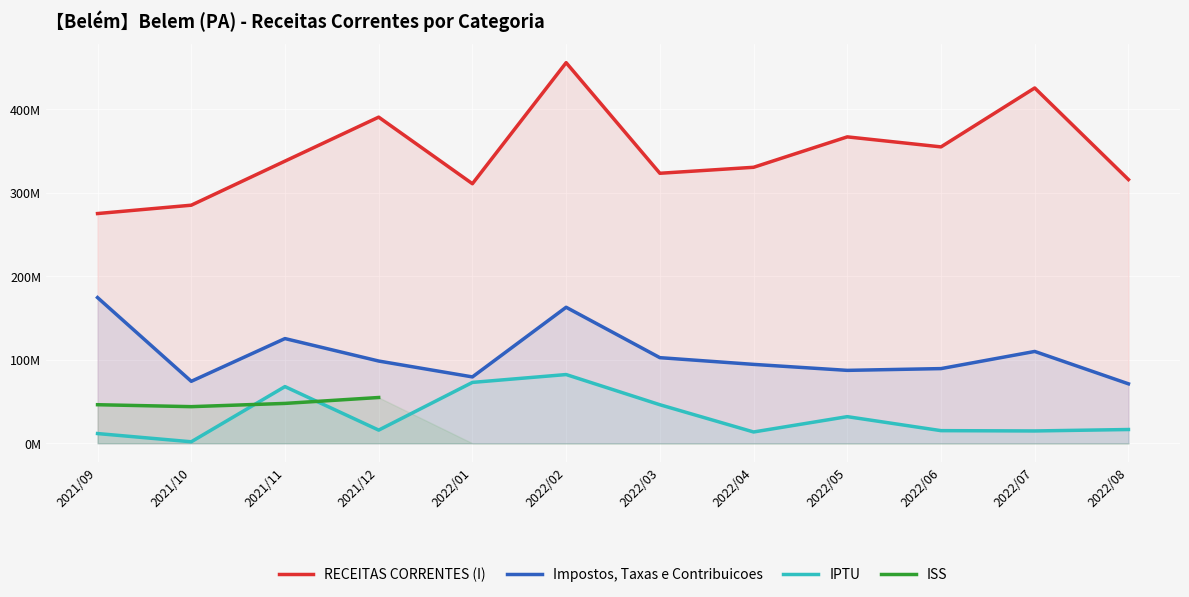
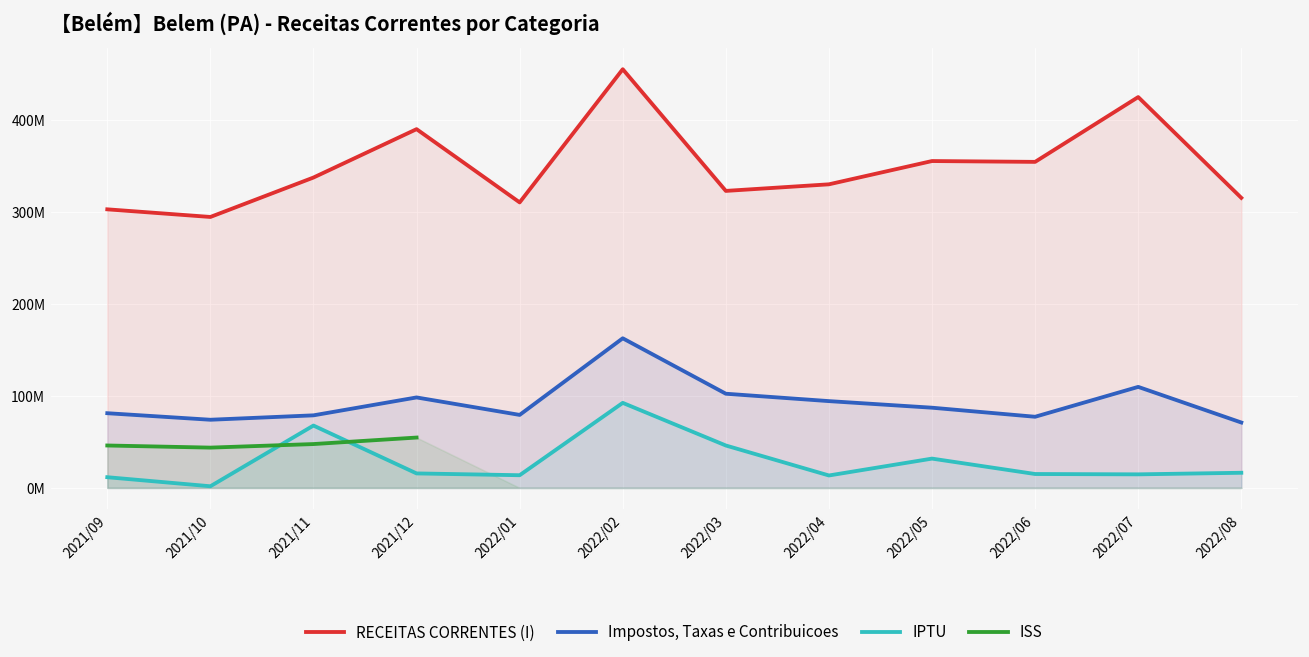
RECEITAS CORRENTES (I), 2021/09: 280000000 -> 300000000
Impostos, Taxas e Contribuicoes, 2021/09: 170000000 -> 80000000
RECEITAS CORRENTES (I), 2021/10: 285000000 -> 295000000
Impostos, Taxas e Contribuicoes, 2021/11: 130000000 -> 80000000
IPTU, 2022/01: 70000000 -> 10000000
IPTU, 2022/02: 80000000 -> 90000000
RECEITAS CORRENTES (I), 2022/05: 370000000 -> 360000000
Impostos, Taxas e Contribuicoes, 2022/06: 90000000 -> 80000000
